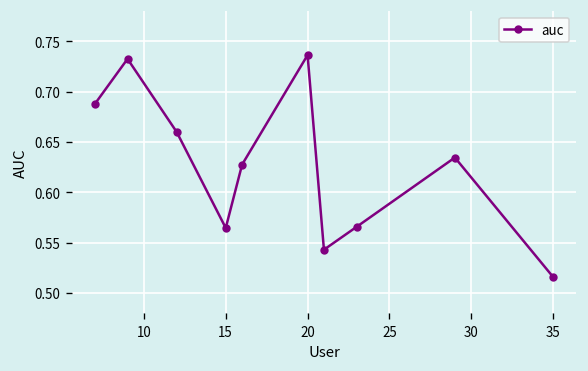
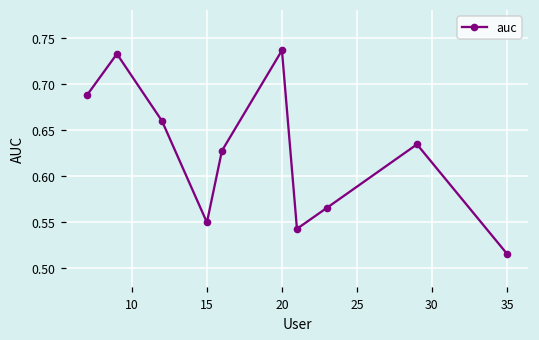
15: 0.56 -> 0.55
